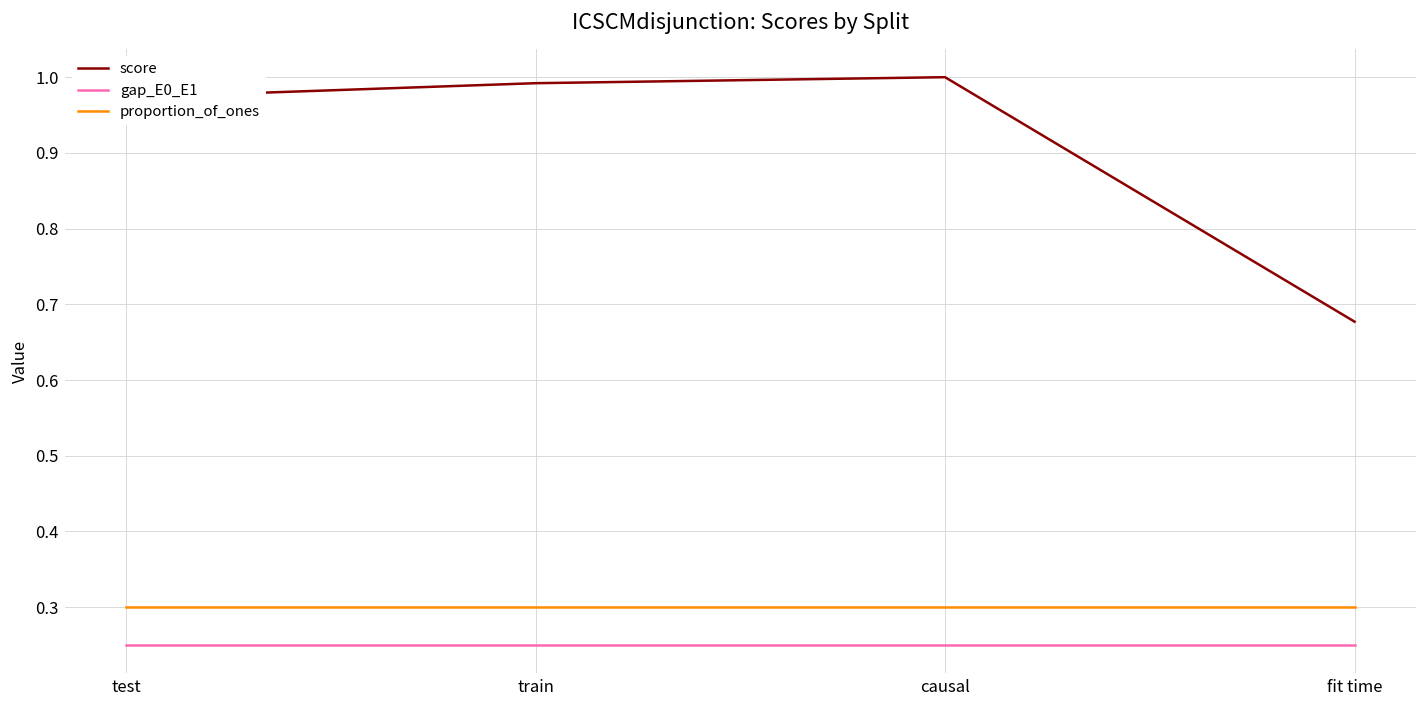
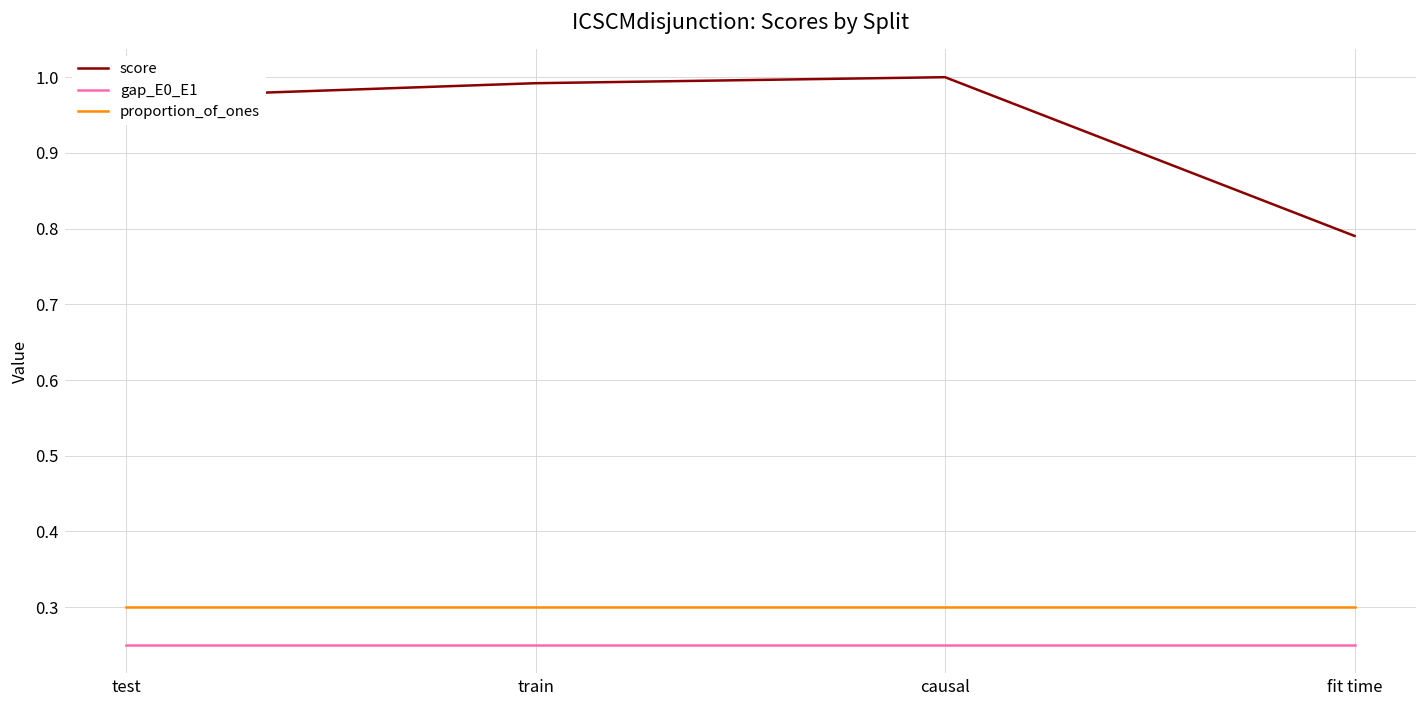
score, fit time: 0.68 -> 0.79
